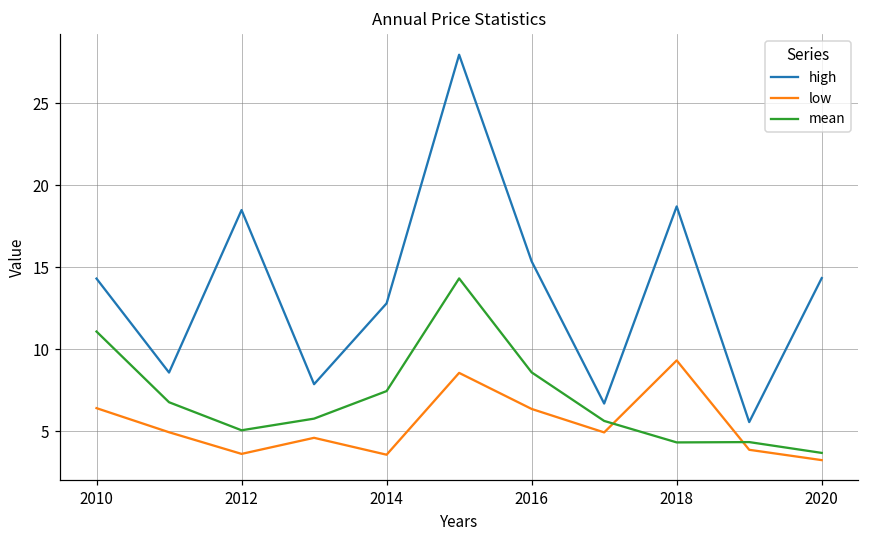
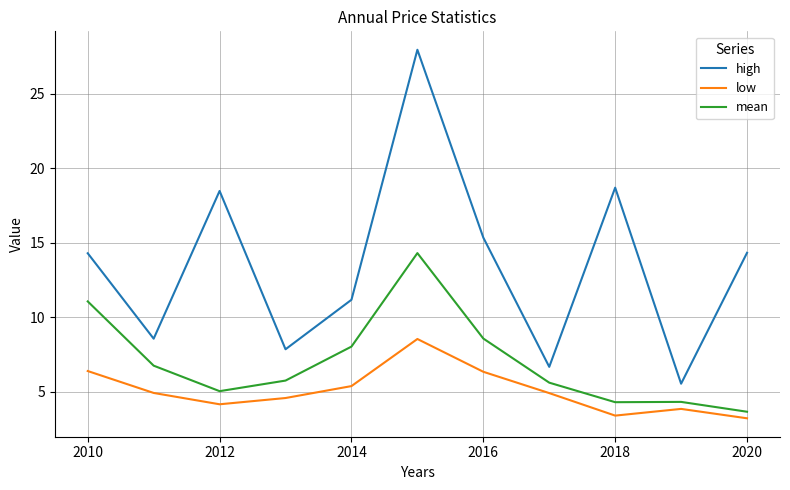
low, 2012: 3.6 -> 4.2
high, 2014: 12.8 -> 11.2
low, 2014: 3.6 -> 5.4
mean, 2014: 7.4 -> 8.0
low, 2018: 9.3 -> 3.4
